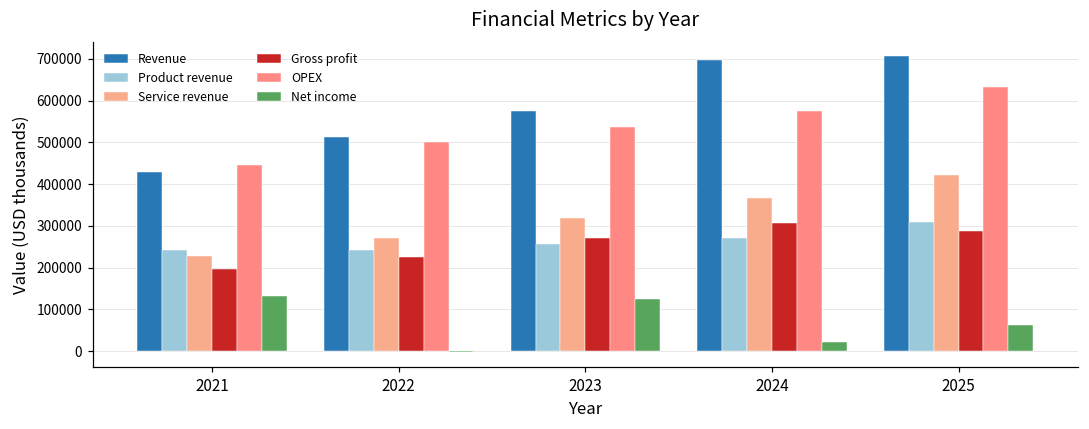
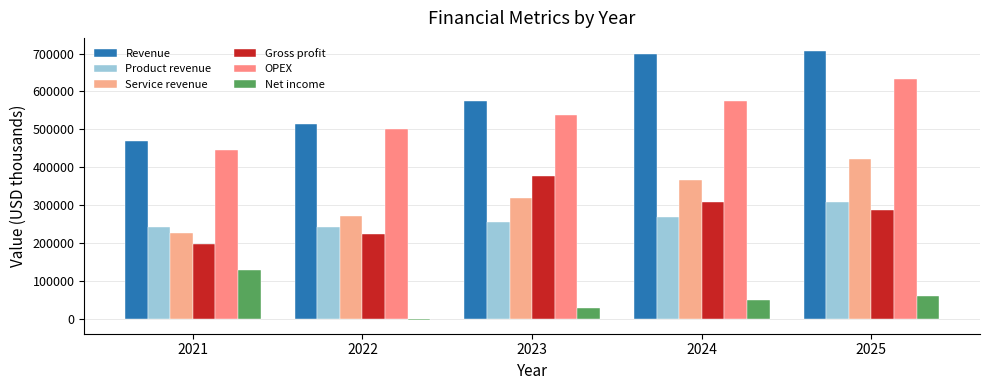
Revenue, 2021: 430000 -> 470000
Gross profit, 2023: 270000 -> 380000
Net income, 2023: 130000 -> 30000
Net income, 2024: 20000 -> 50000
